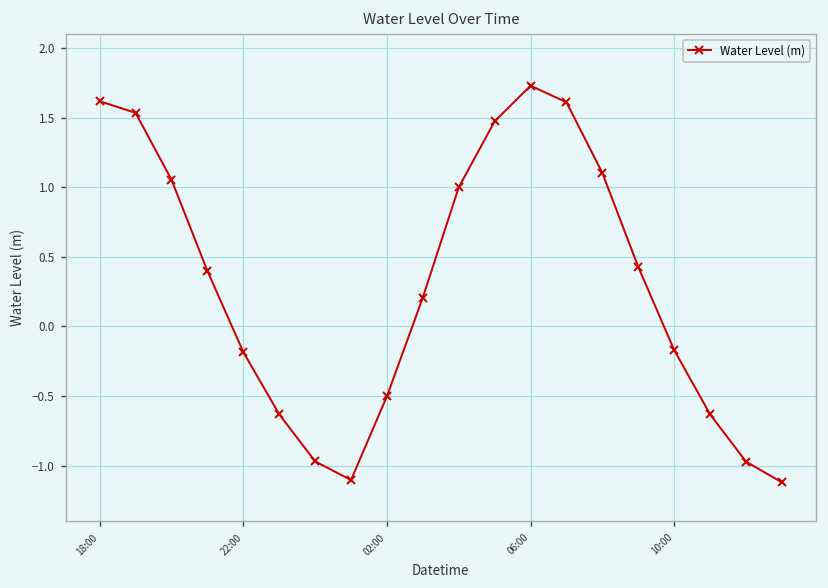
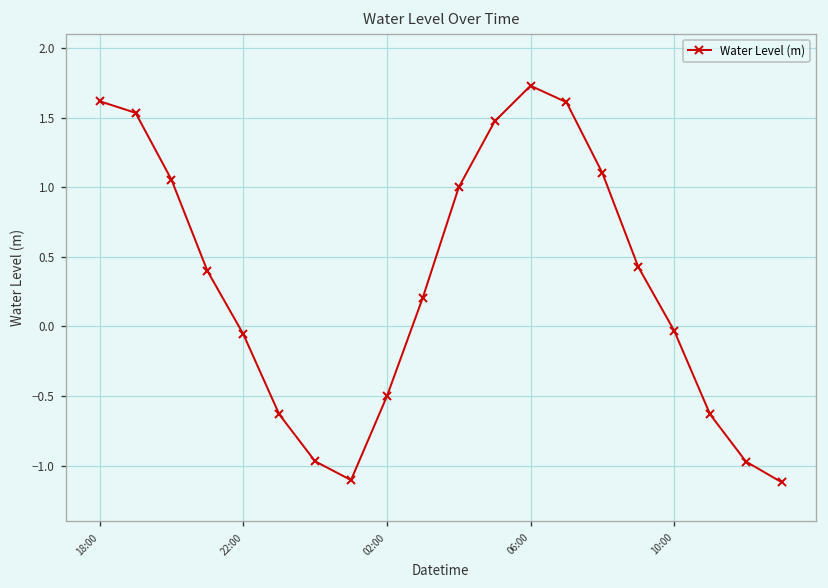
22:00: -0.18 -> -0.06
10:00: -0.17 -> -0.03
